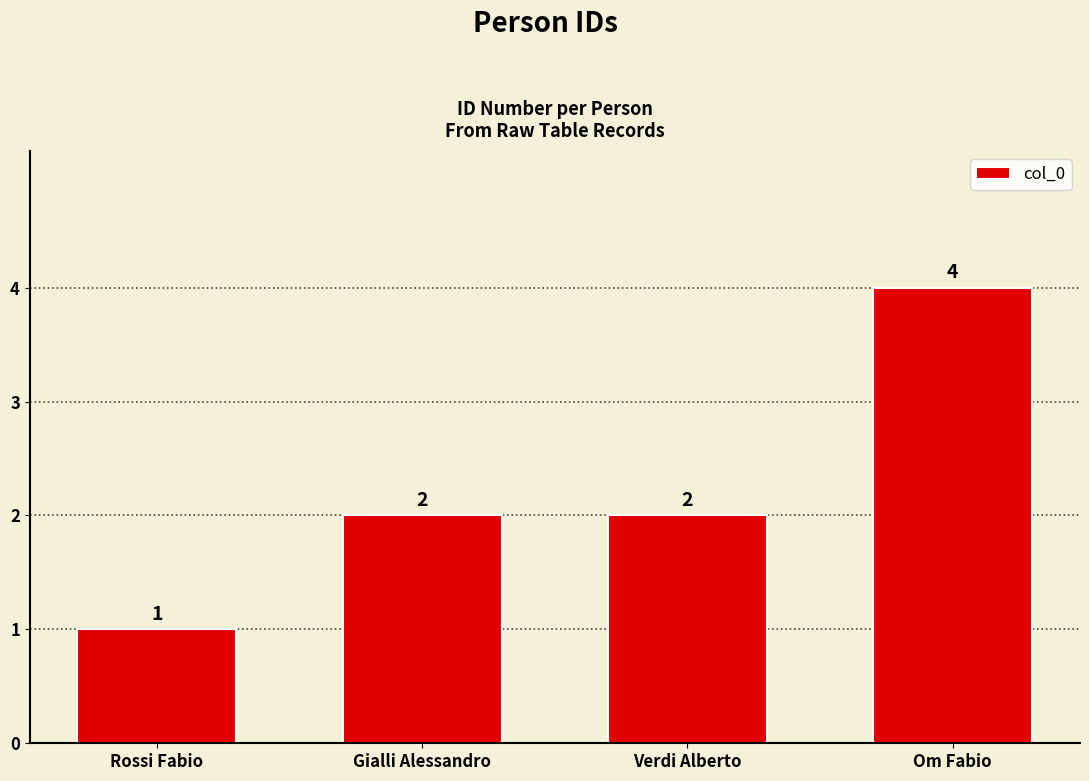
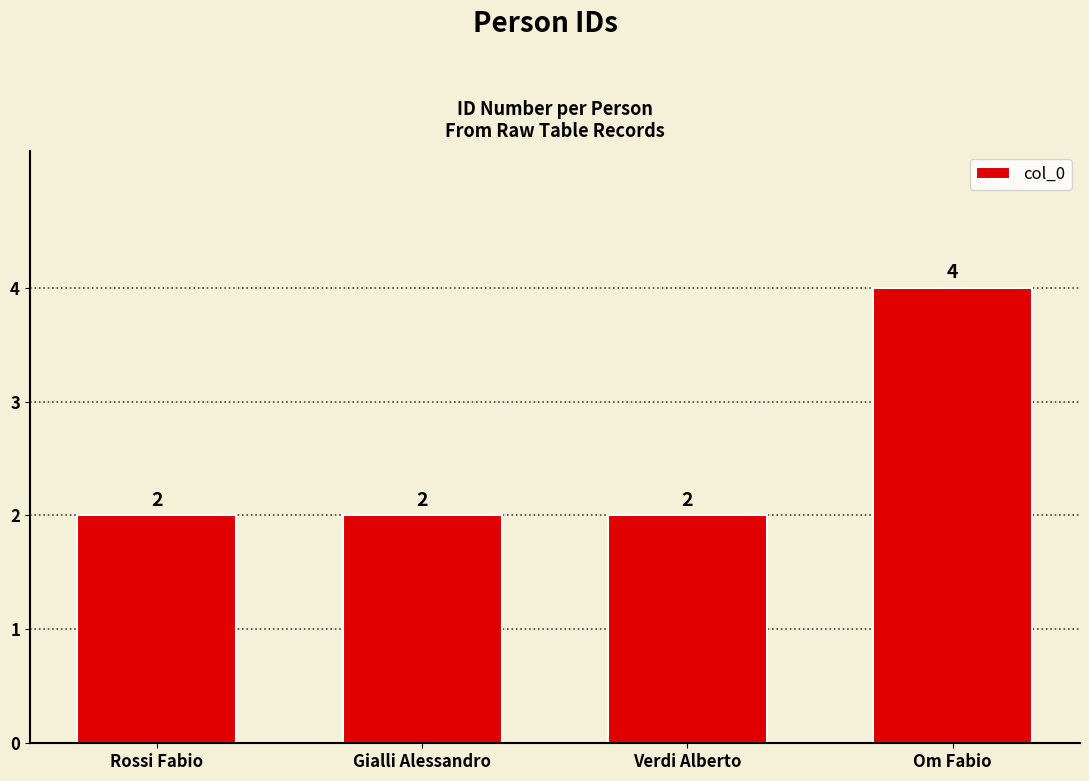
Rossi Fabio: 1 -> 2
